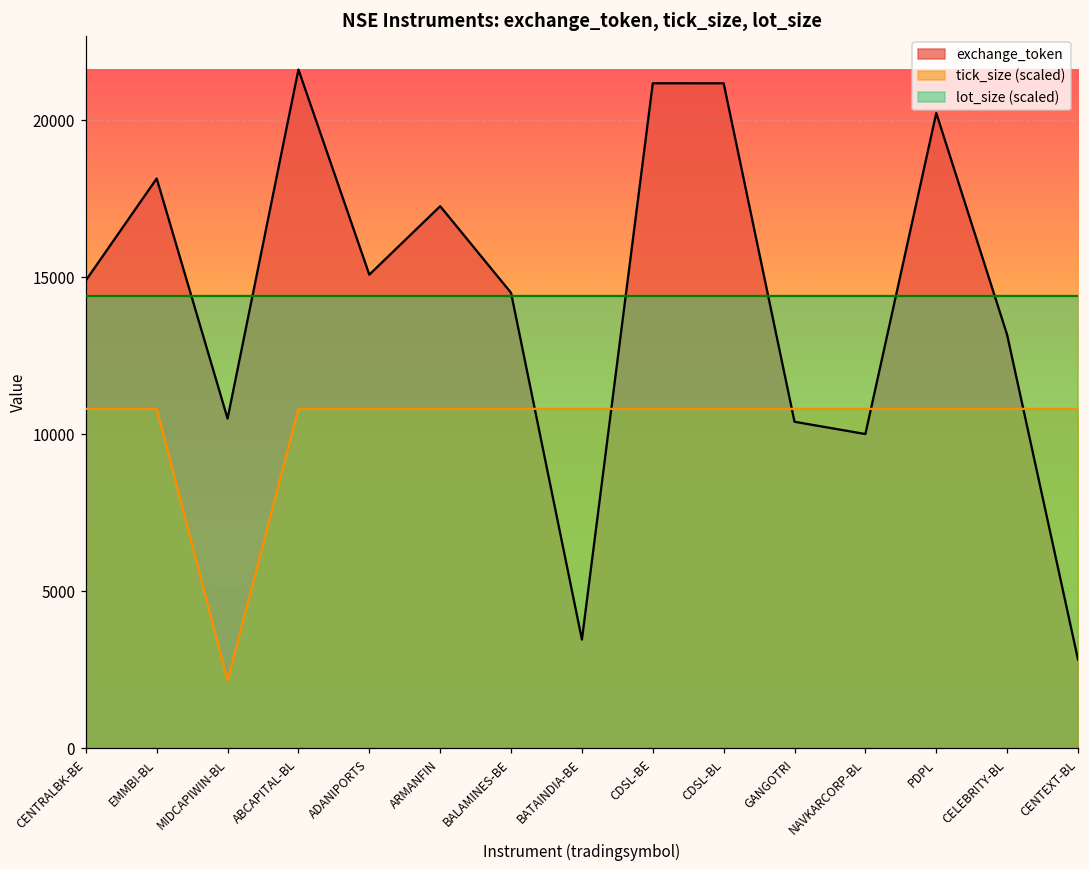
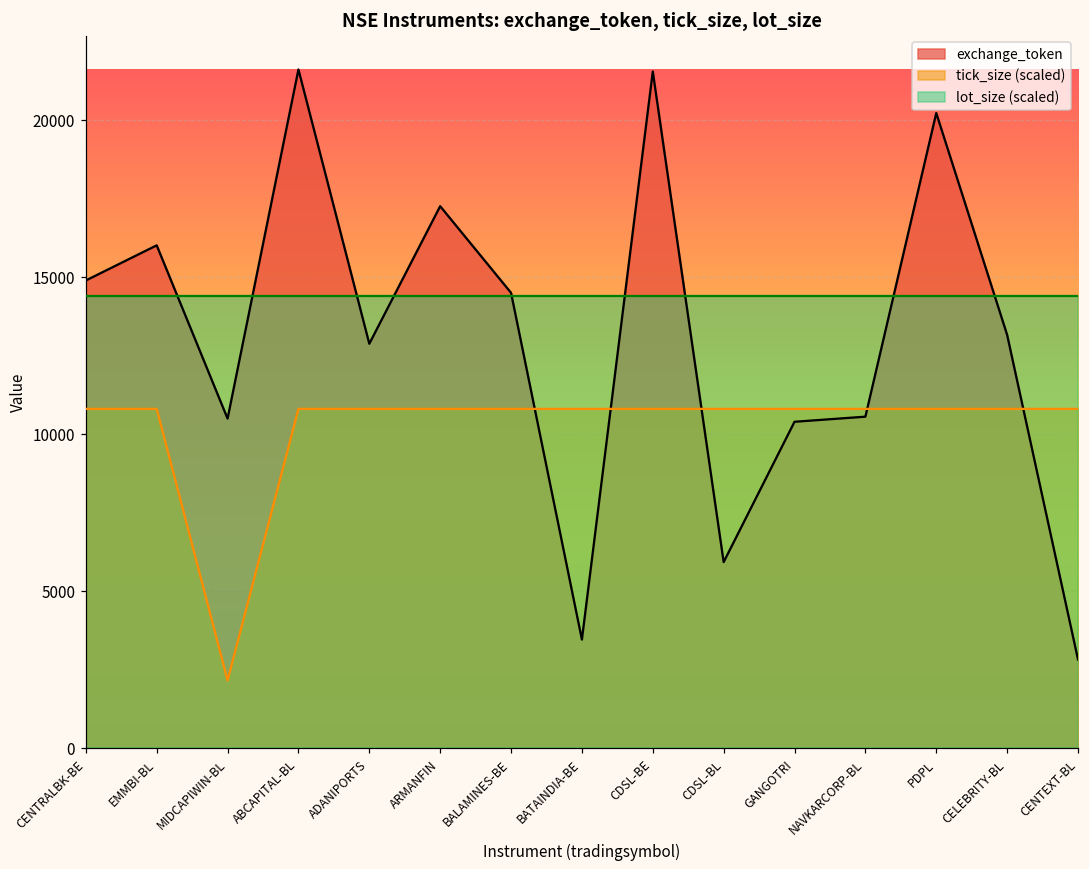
exchange_token, EMMBI-BL: 18100 -> 16000
exchange_token, ADANIPORTS: 15100 -> 12900
exchange_token, CDSL-BE: 21200 -> 21600
exchange_token, CDSL-BL: 21200 -> 5900
exchange_token, NAVKARCORP-BL: 10000 -> 10600
